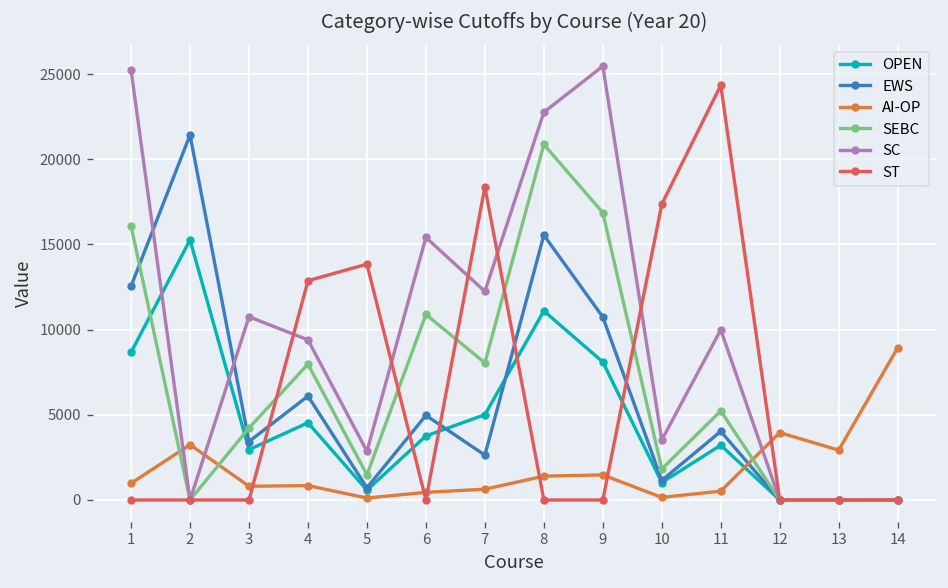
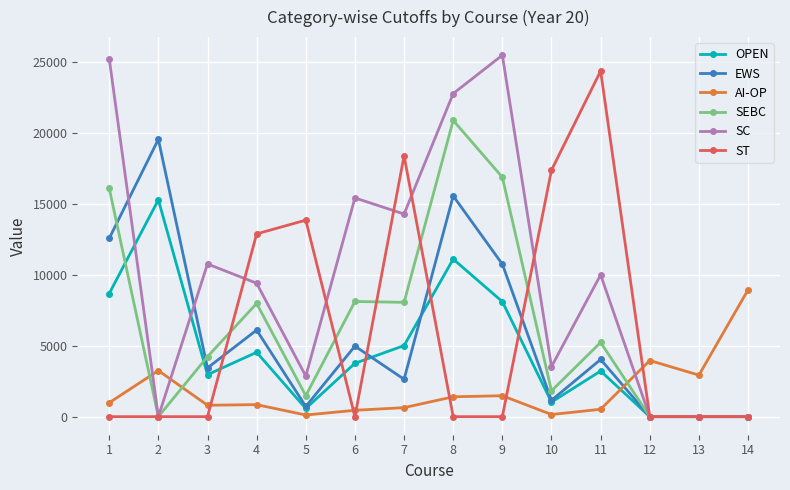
EWS, 2: 21400 -> 19500
SEBC, 6: 10900 -> 8100
SC, 7: 12200 -> 14300
